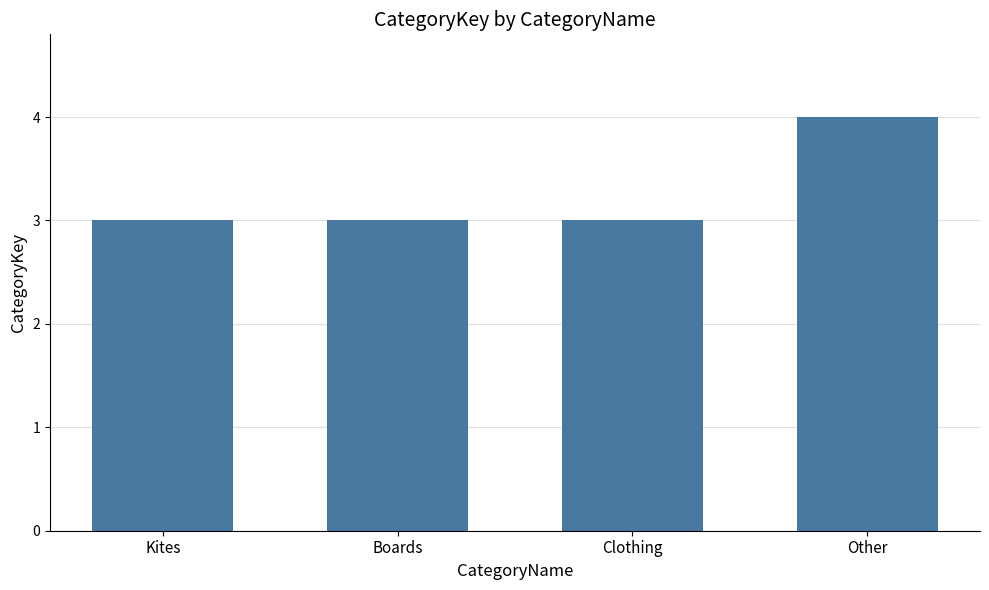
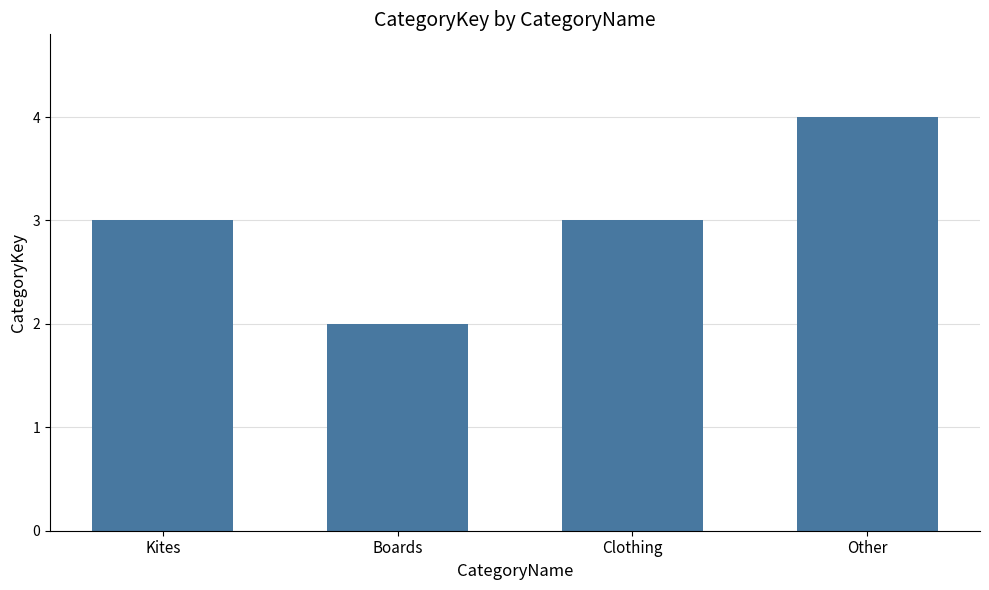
Boards: 3 -> 2
